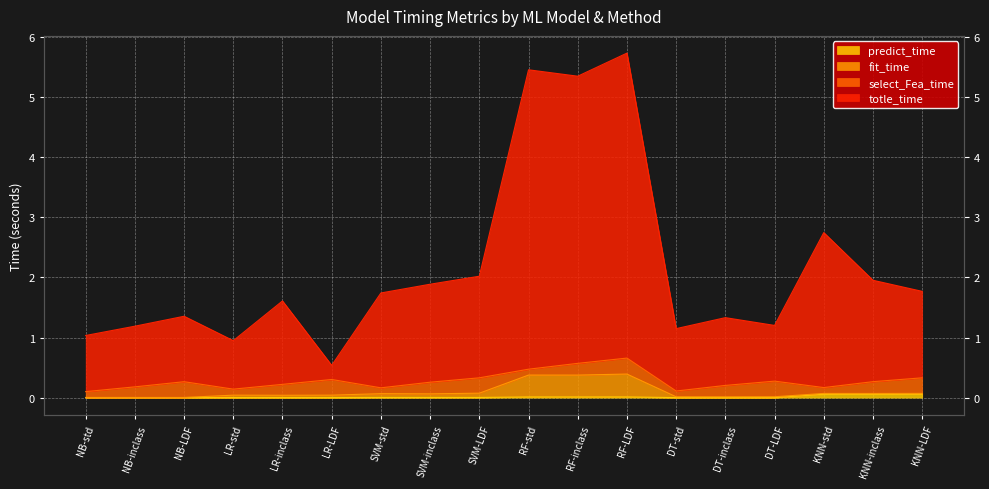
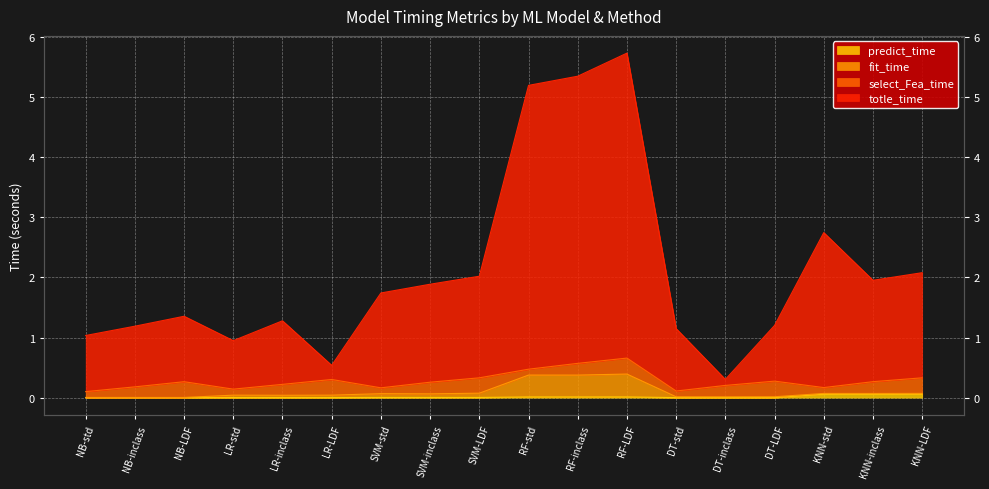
totle_time, LR-inclass: 1.4 -> 1.1
totle_time, RF-std: 5.0 -> 4.7
totle_time, DT-inclass: 1.1 -> 0.1
totle_time, KNN-LDF: 1.4 -> 1.7
